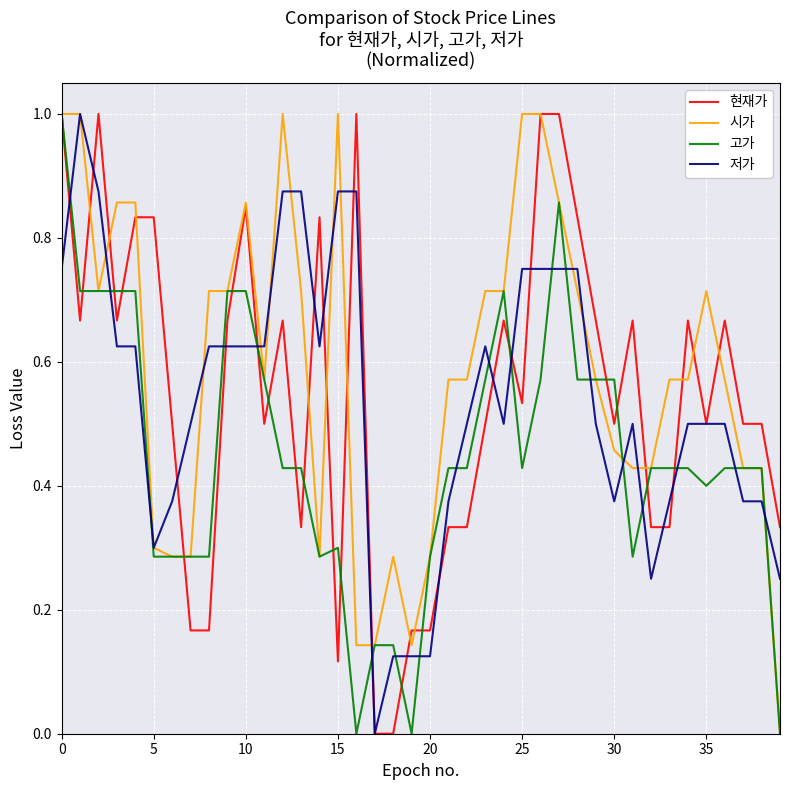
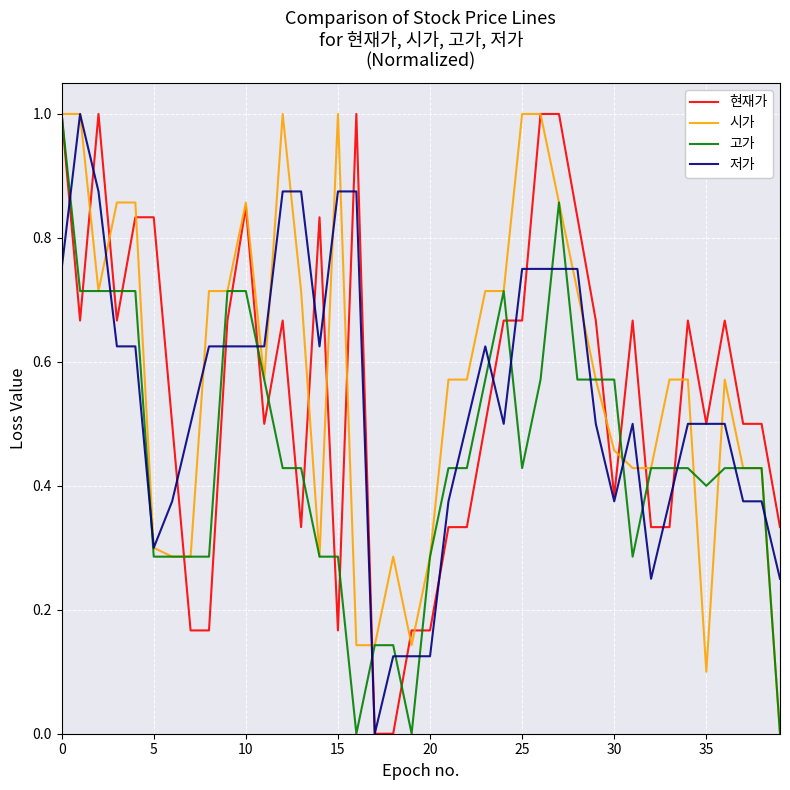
현재가, 15: 0.12 -> 0.17
고가, 15: 0.30 -> 0.29
현재가, 25: 0.53 -> 0.67
현재가, 30: 0.50 -> 0.38
시가, 35: 0.71 -> 0.10
